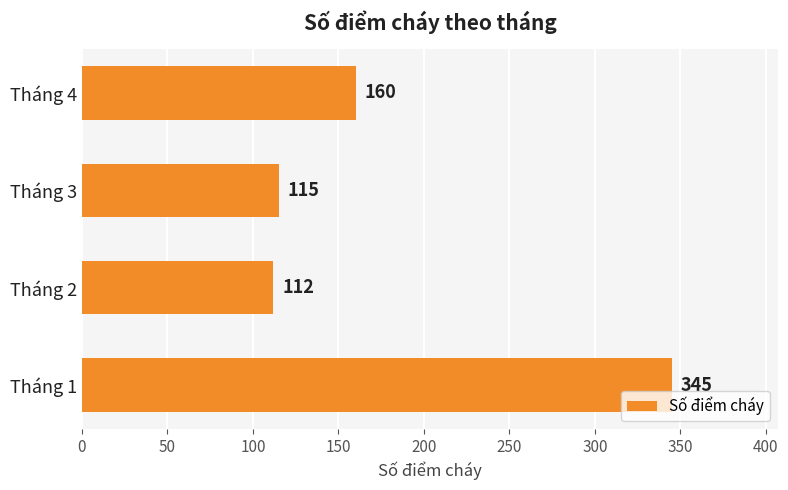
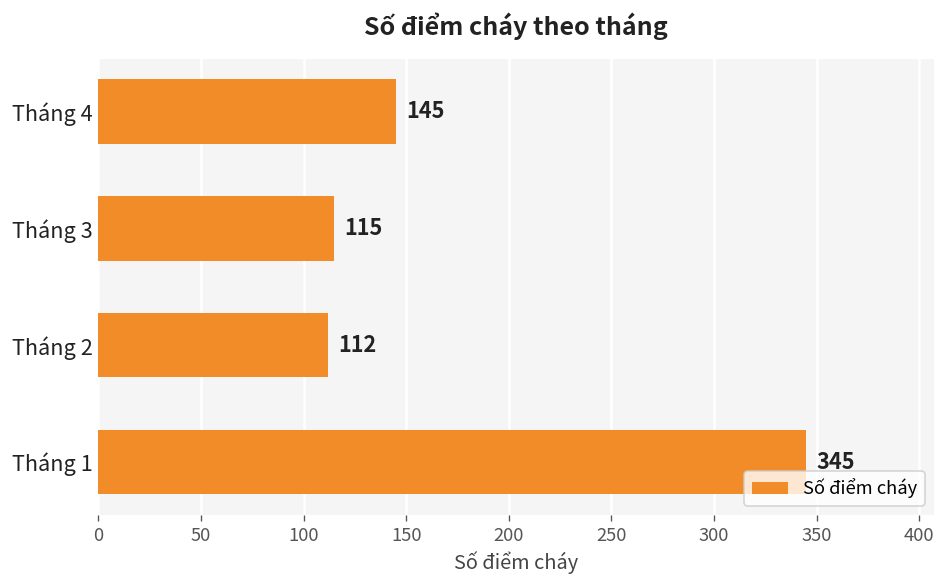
Tháng 4: 160 -> 145
